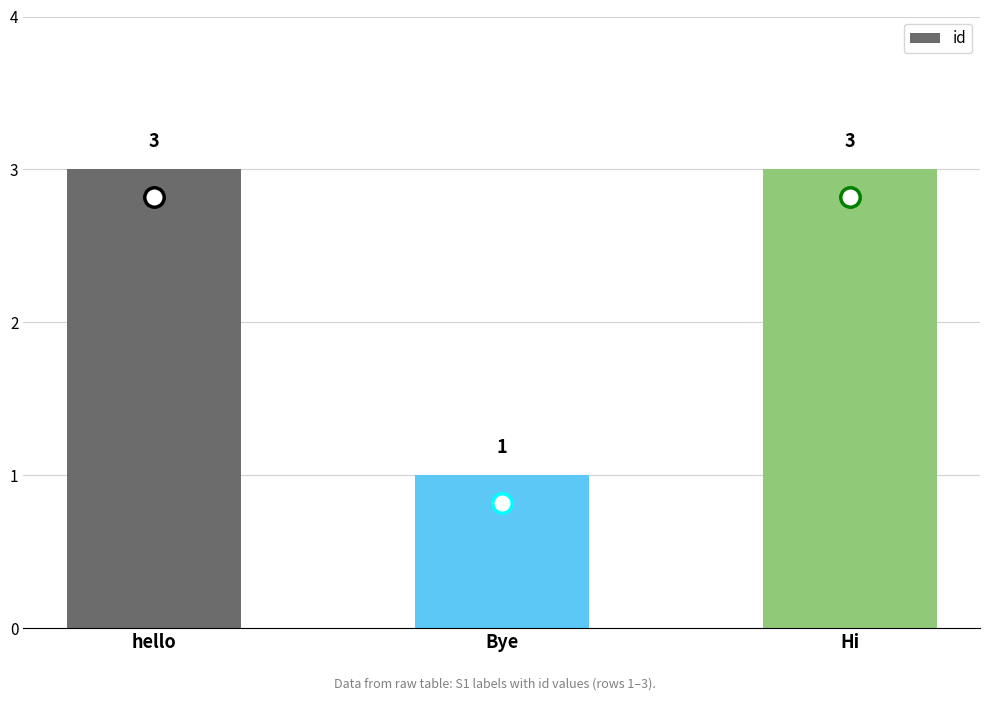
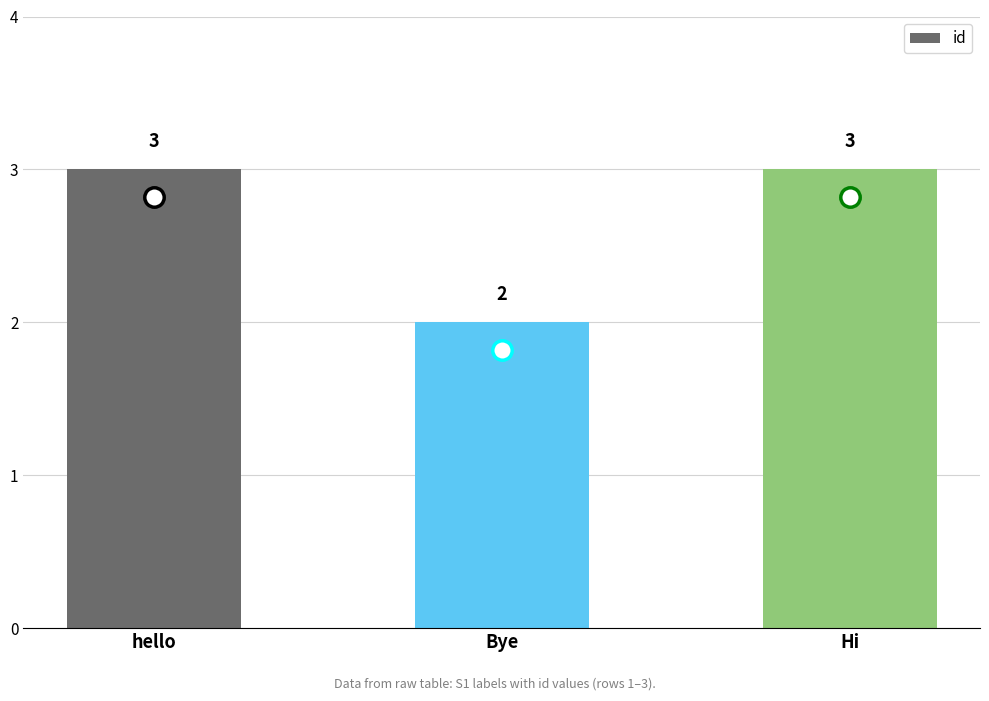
id, Bye: 1 -> 2
